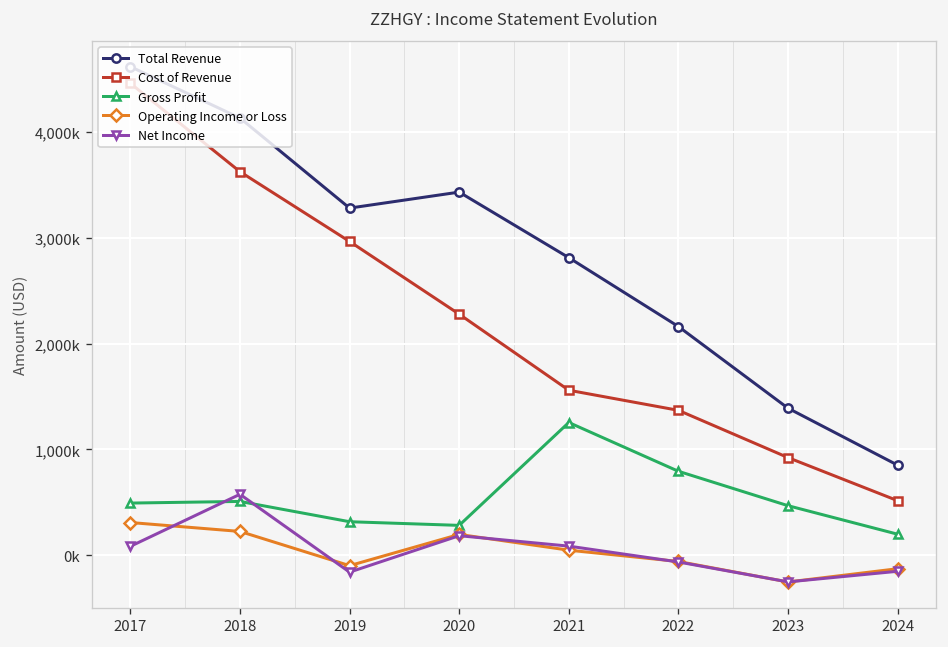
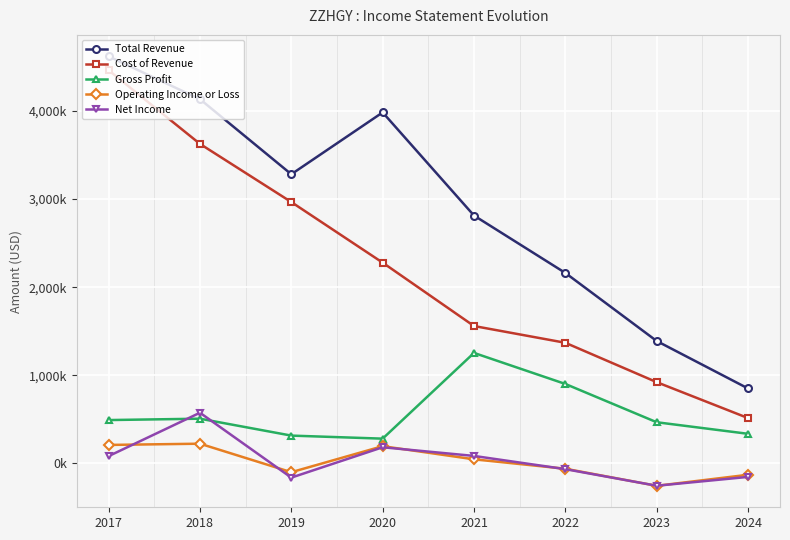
Operating Income or Loss, 2017: 300,000 -> 200,000
Total Revenue, 2020: 3,400,000 -> 4,000,000
Gross Profit, 2022: 800,000 -> 900,000
Gross Profit, 2024: 200,000 -> 300,000
